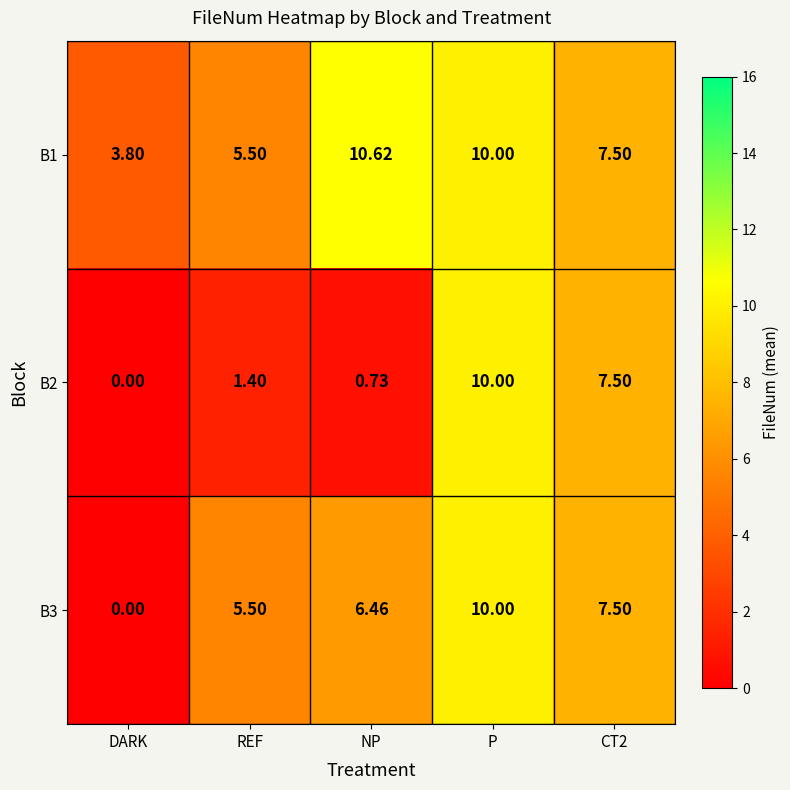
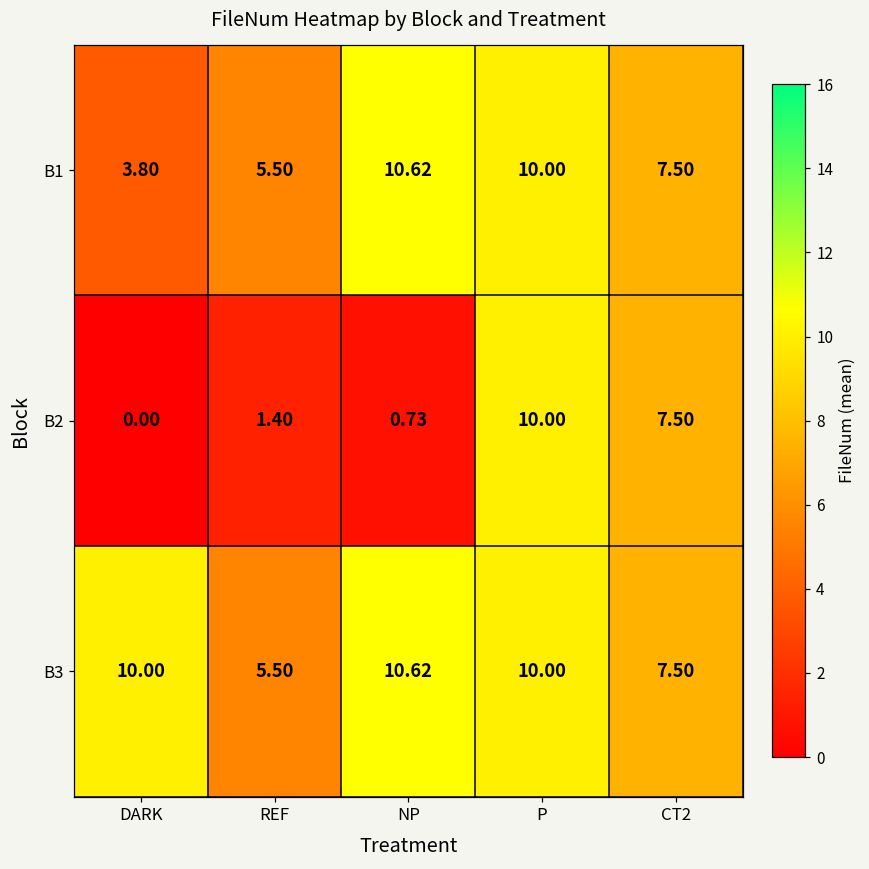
B3, DARK: 0.00 -> 10.00
B3, NP: 6.46 -> 10.62
